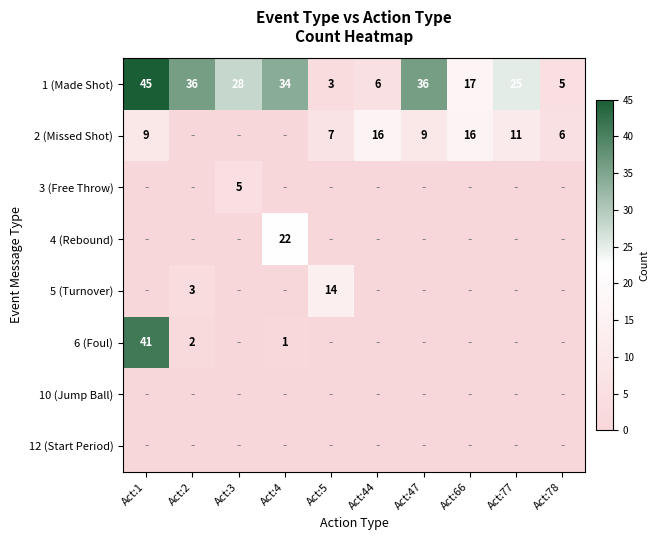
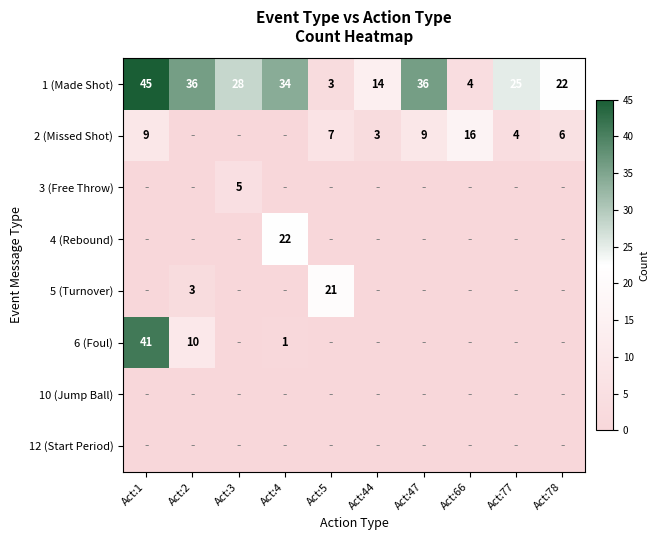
1 (Made Shot), Act:44: 6 -> 14
1 (Made Shot), Act:66: 17 -> 4
1 (Made Shot), Act:78: 5 -> 22
2 (Missed Shot), Act:44: 16 -> 3
2 (Missed Shot), Act:77: 11 -> 4
5 (Turnover), Act:5: 14 -> 21
6 (Foul), Act:2: 2 -> 10
